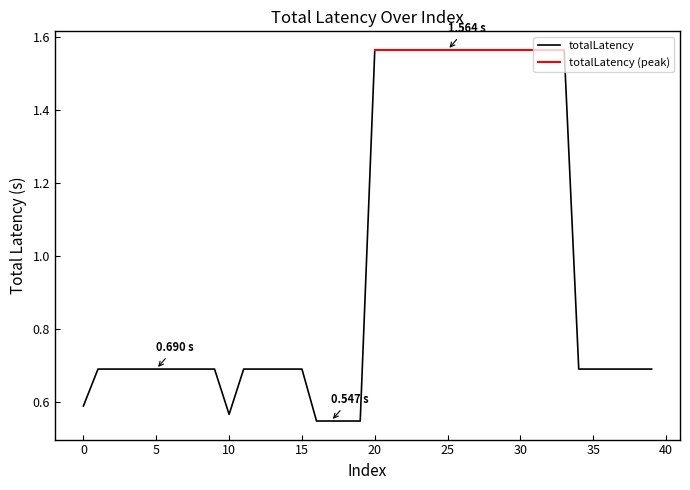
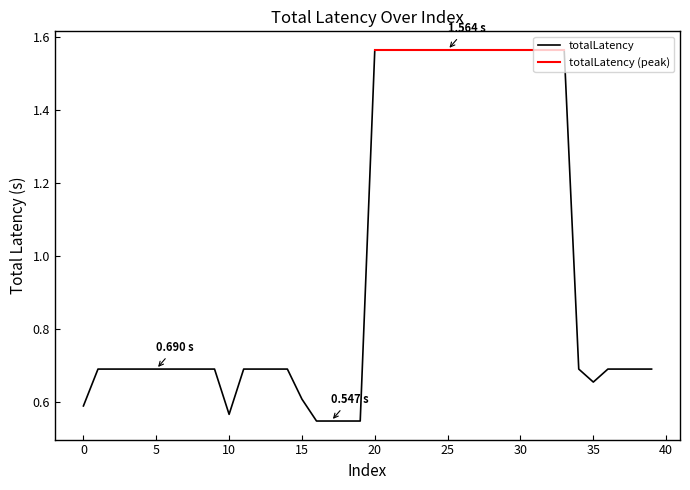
totalLatency, 15: 0.69 -> 0.61
totalLatency, 35: 0.69 -> 0.65
